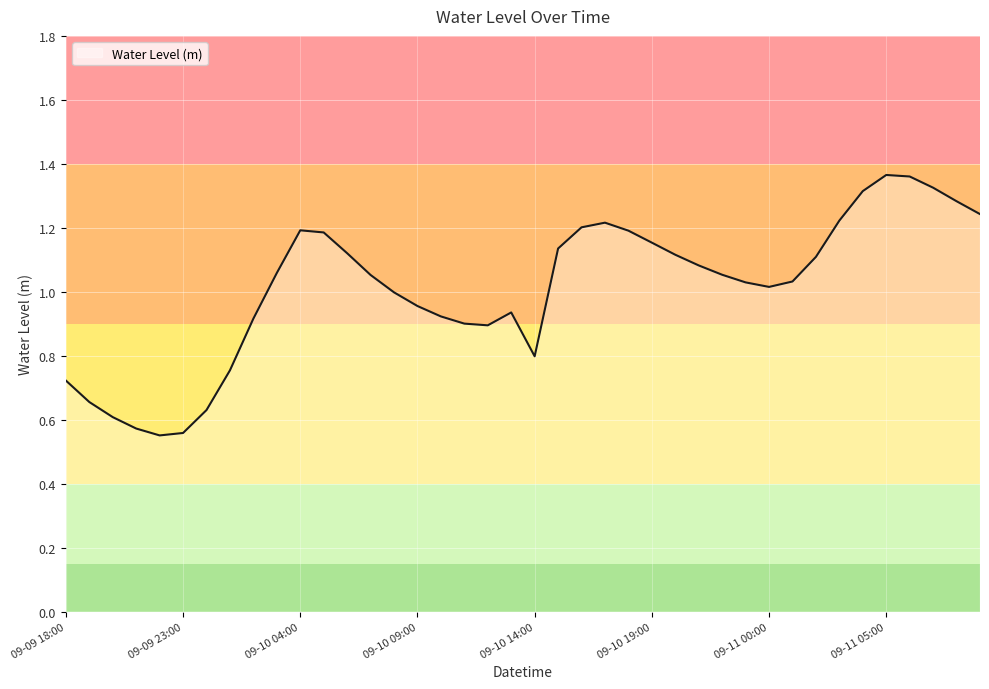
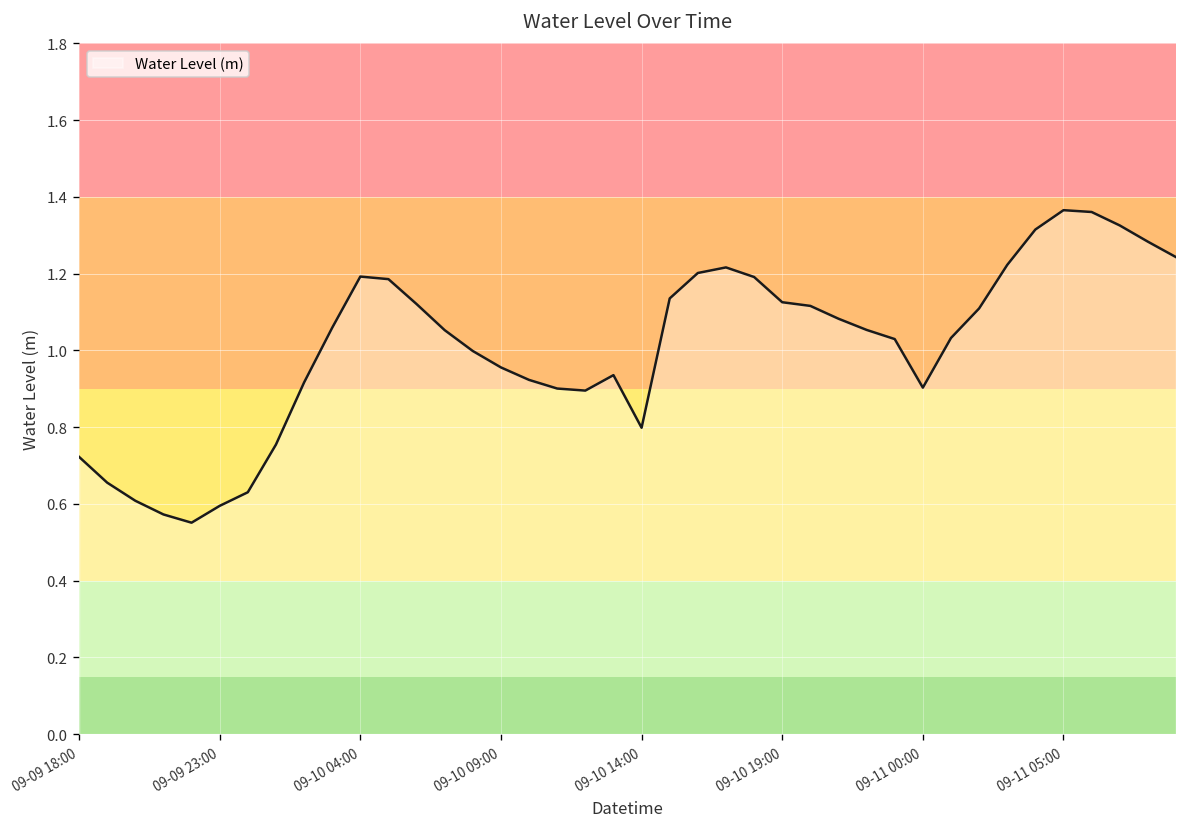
09-09 23:00: 0.56 -> 0.59
09-10 19:00: 1.15 -> 1.13
09-11 00:00: 1.02 -> 0.90
